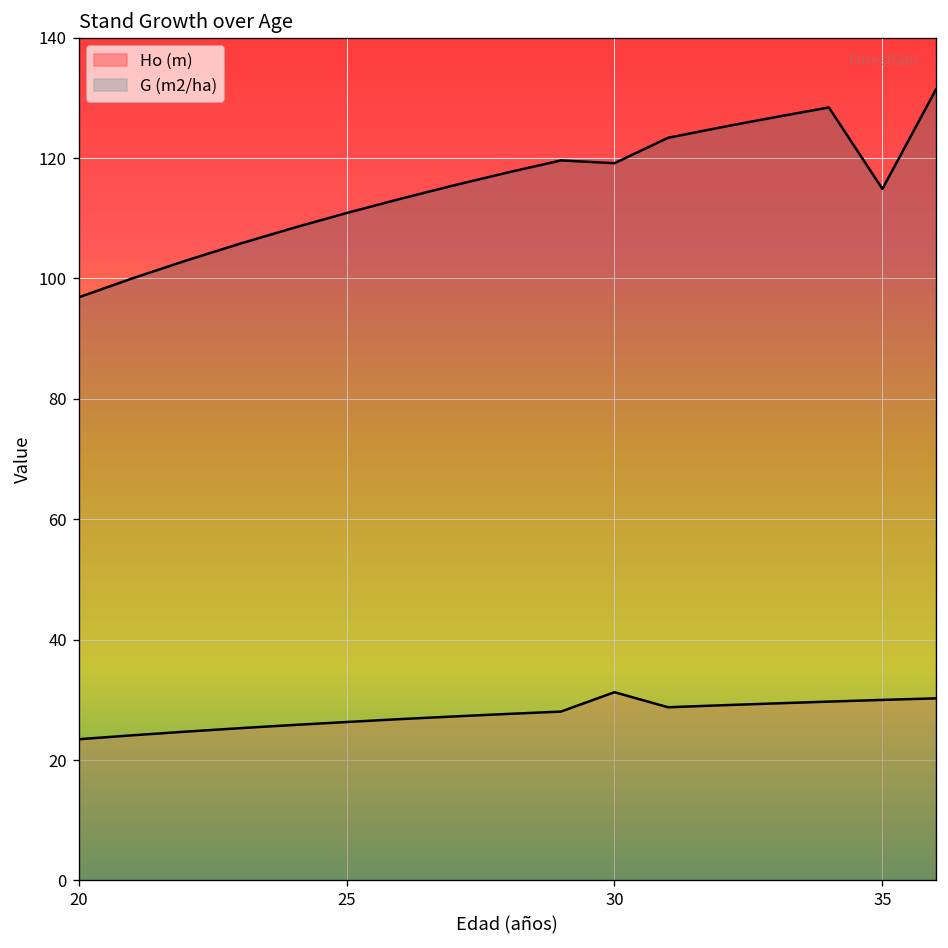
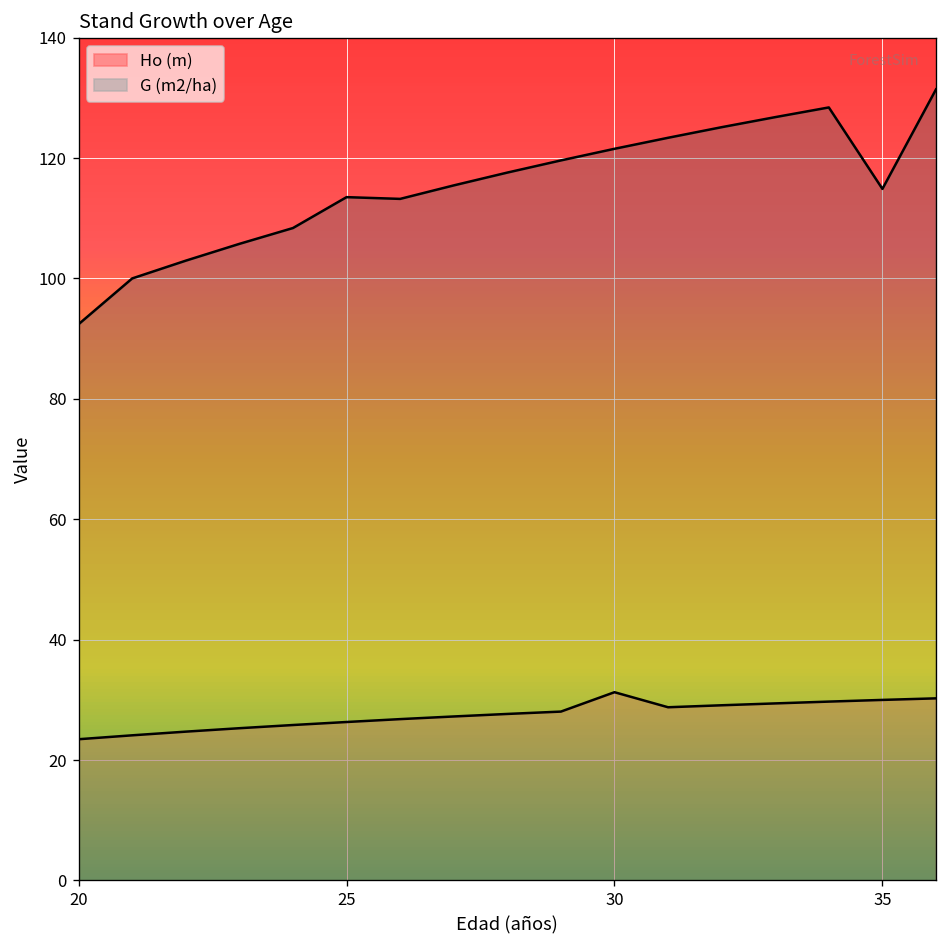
G (m2/ha), 20: 97 -> 92
G (m2/ha), 25: 111 -> 114
G (m2/ha), 30: 119 -> 122
